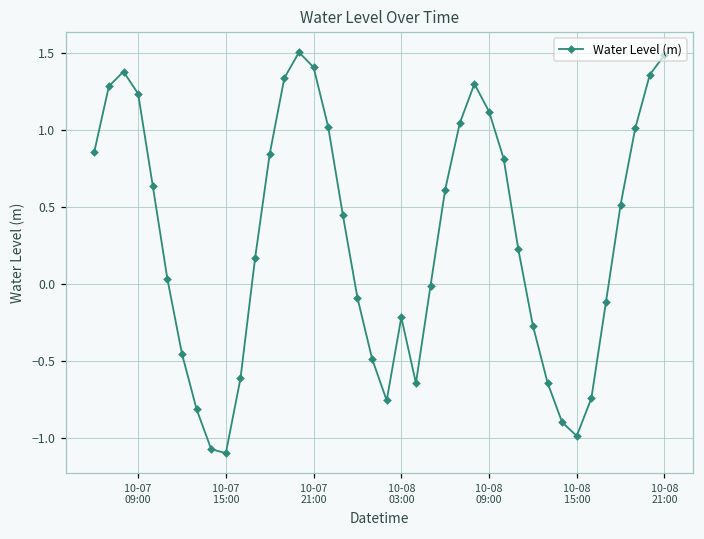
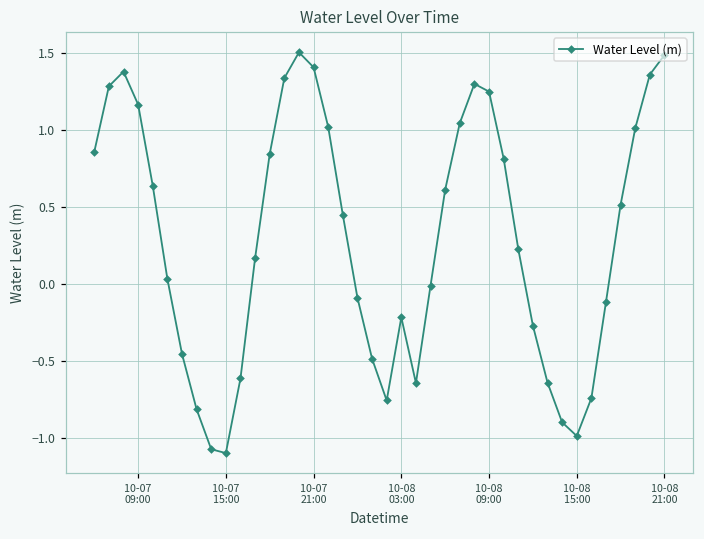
10-07 09:00: 1.23 -> 1.16
10-08 09:00: 1.12 -> 1.25
